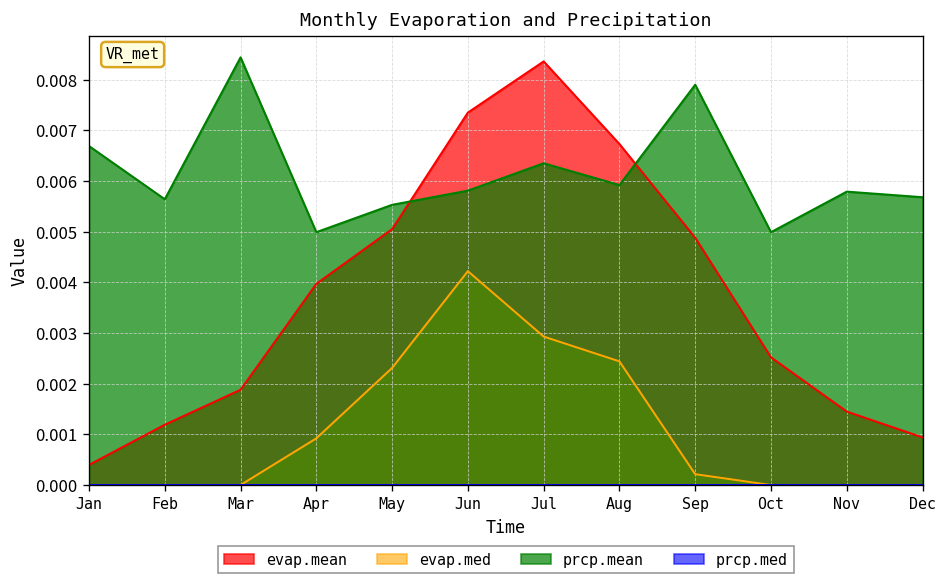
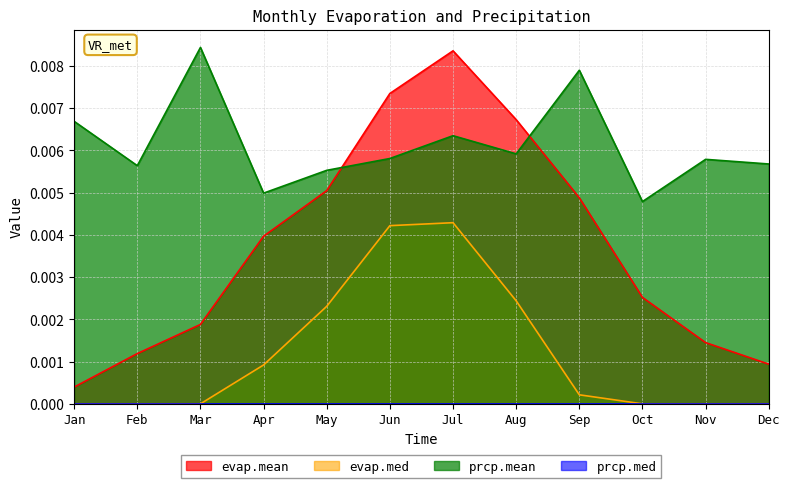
evap.med, Jul: 0.0029 -> 0.0043
prcp.mean, Oct: 0.0050 -> 0.0048
